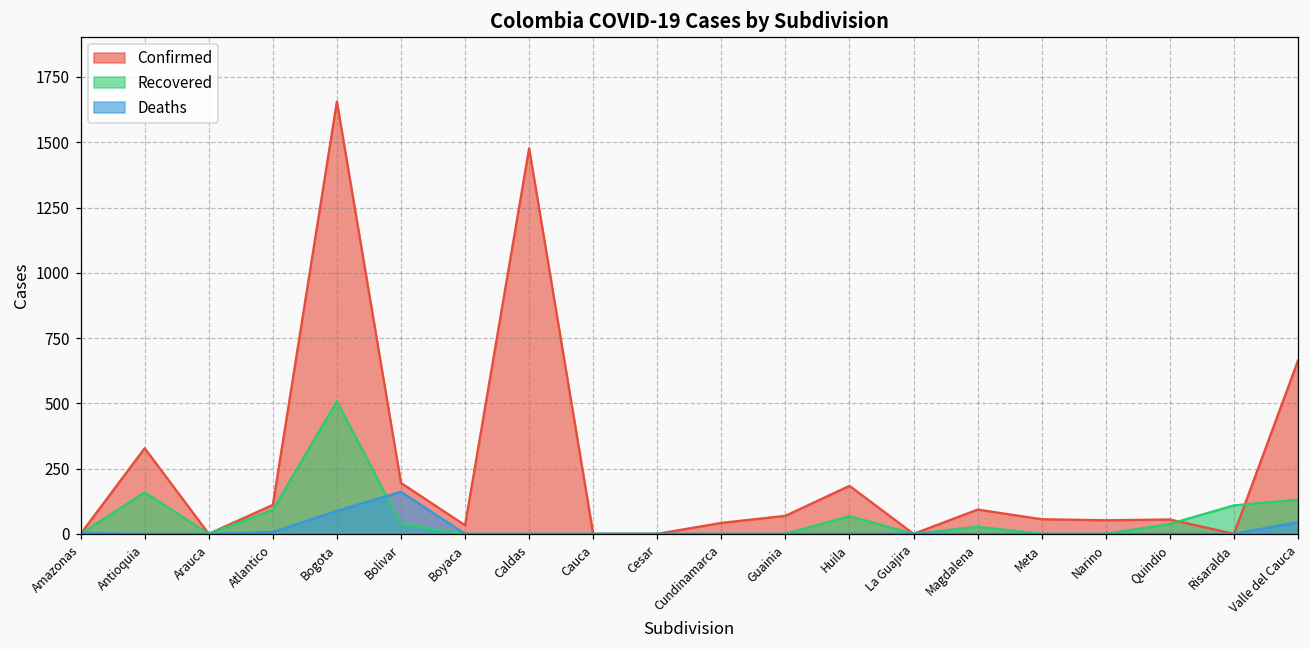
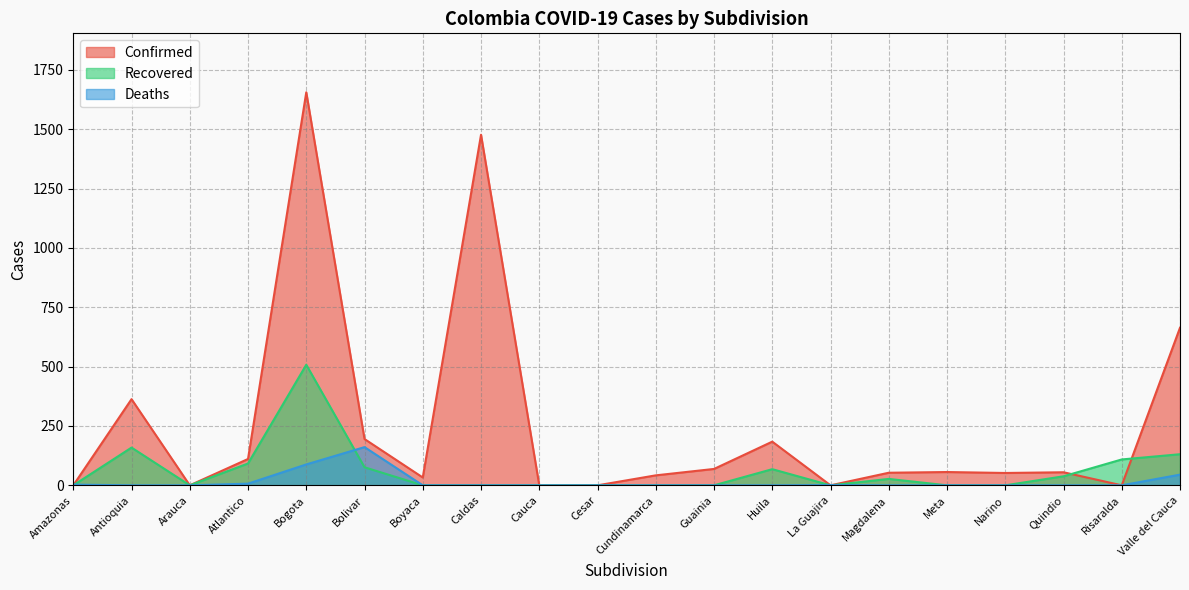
Confirmed, Antioquia: 330 -> 360
Recovered, Bolivar: 40 -> 80
Confirmed, Magdalena: 90 -> 50
